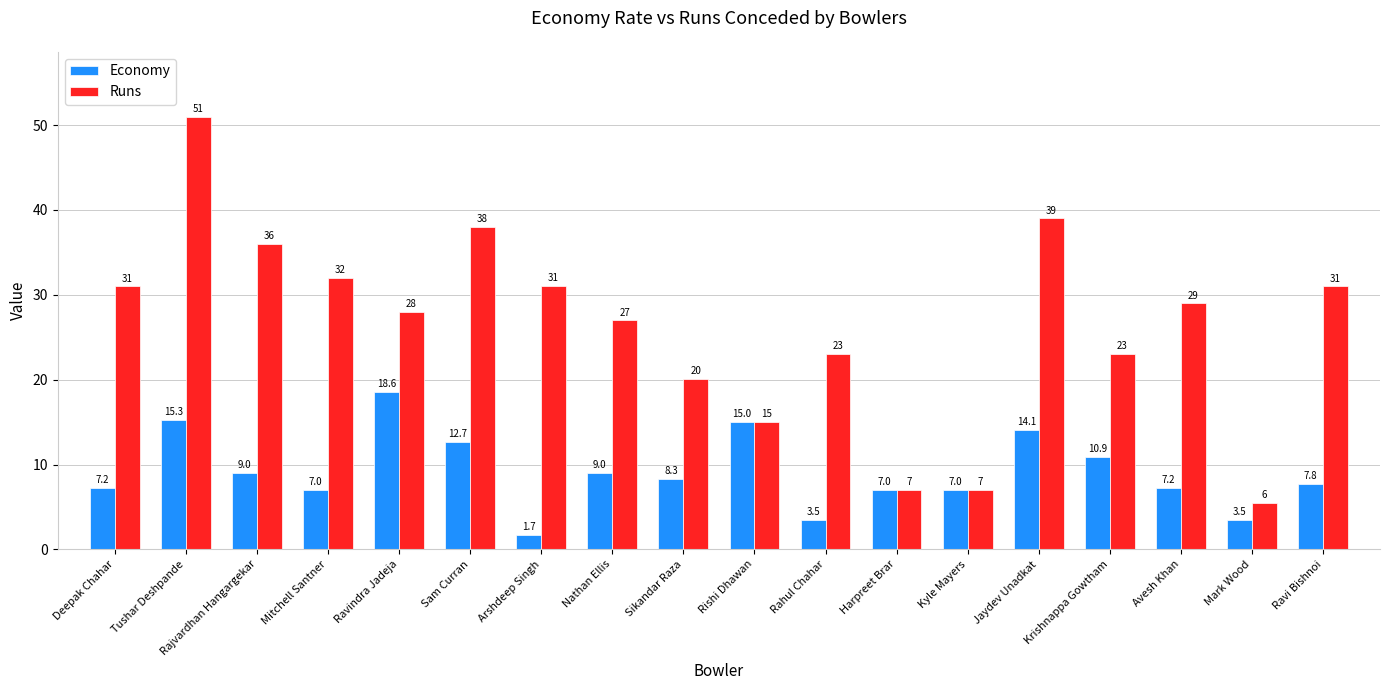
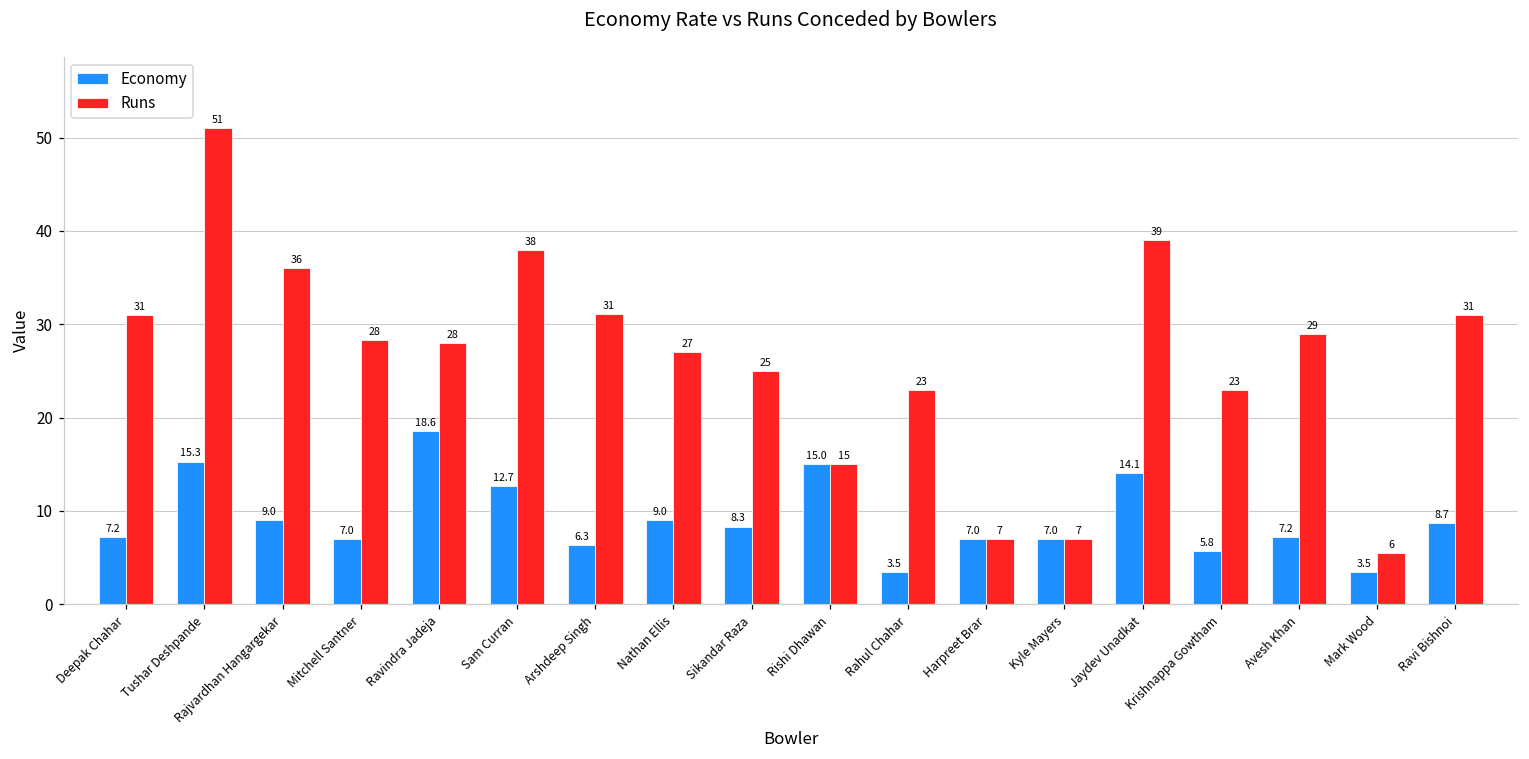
Runs, Mitchell Santner: 32 -> 28
Economy, Arshdeep Singh: 1.7 -> 6.3
Runs, Sikandar Raza: 20 -> 25
Economy, Krishnappa Gowtham: 10.9 -> 5.8
Economy, Ravi Bishnoi: 7.8 -> 8.7
